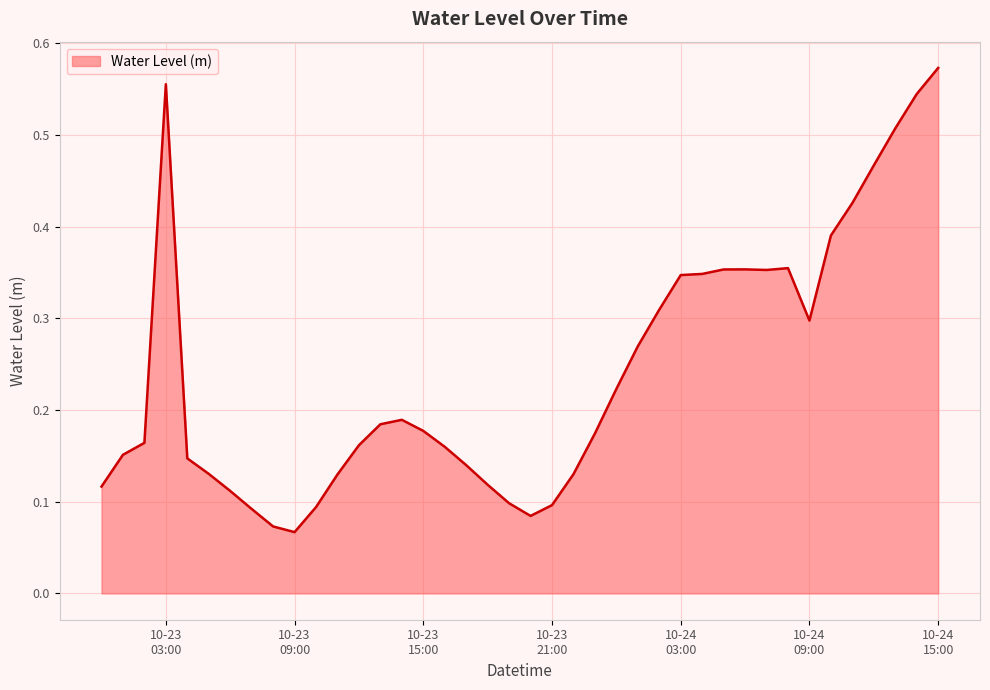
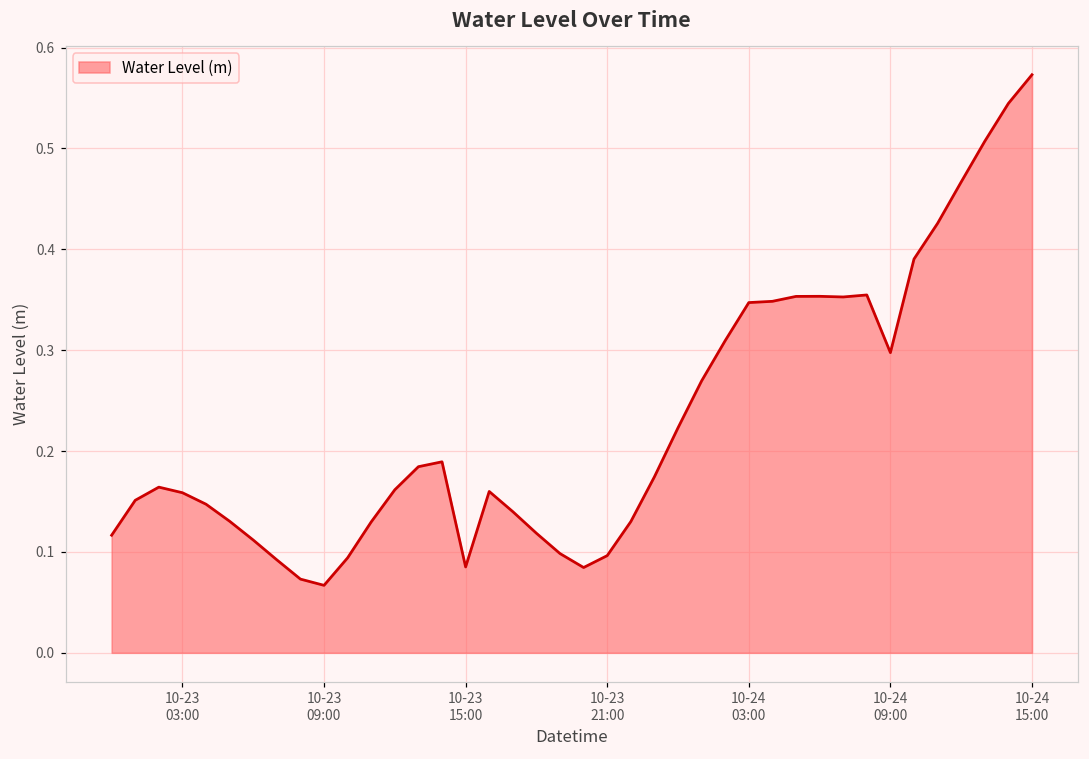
10-23 03:00: 0.56 -> 0.16
10-23 15:00: 0.18 -> 0.09
